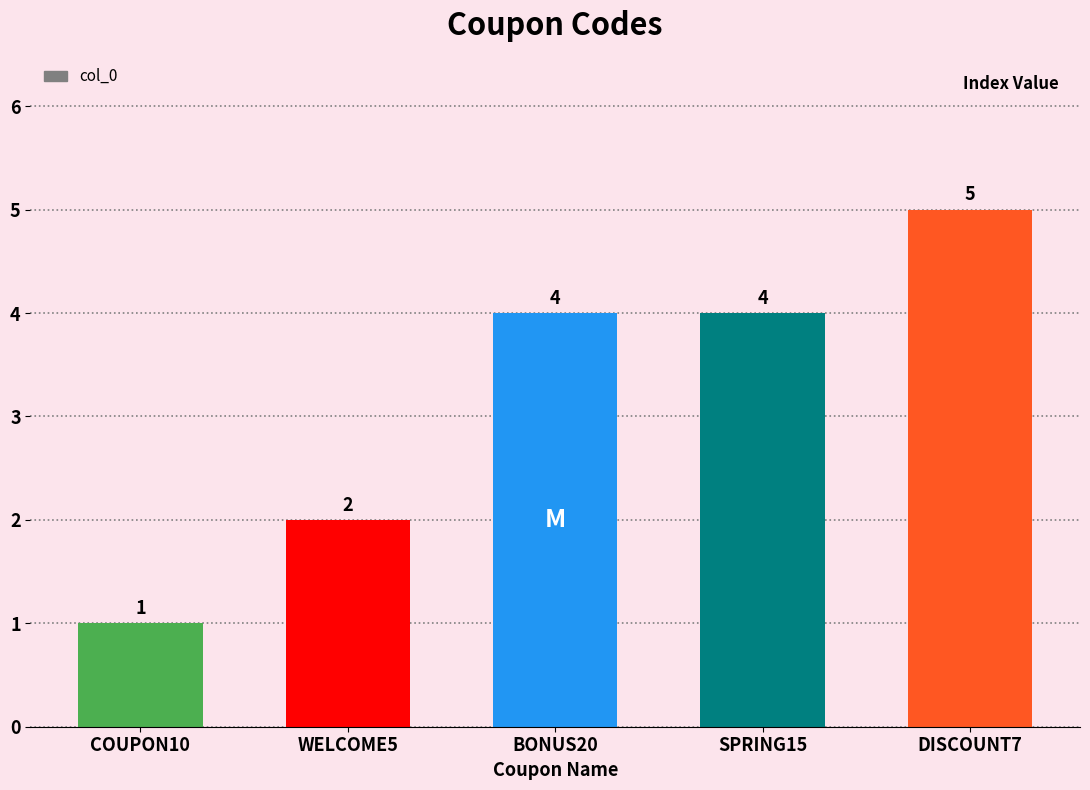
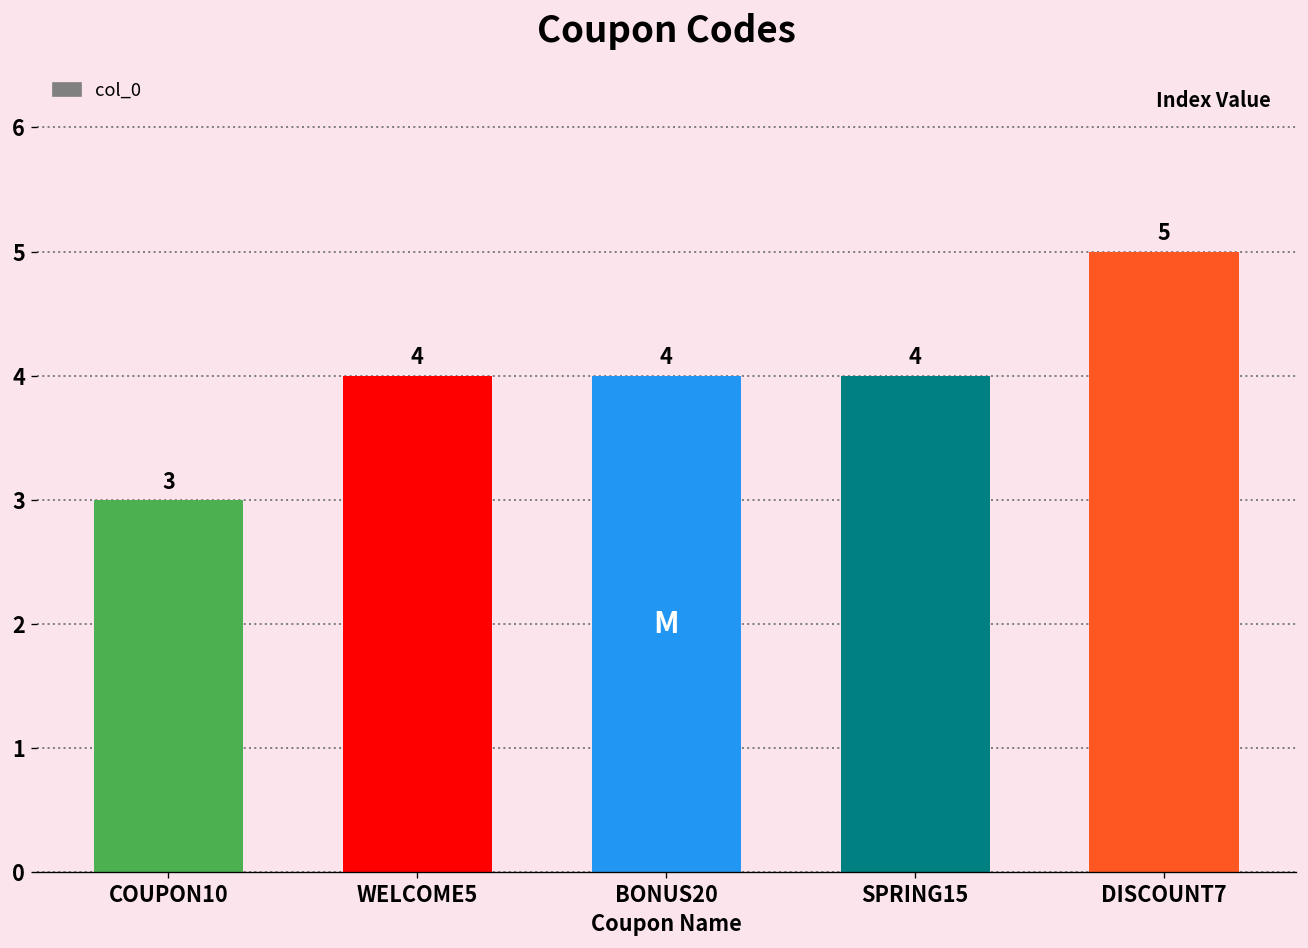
COUPON10: 1 -> 3
WELCOME5: 2 -> 4
